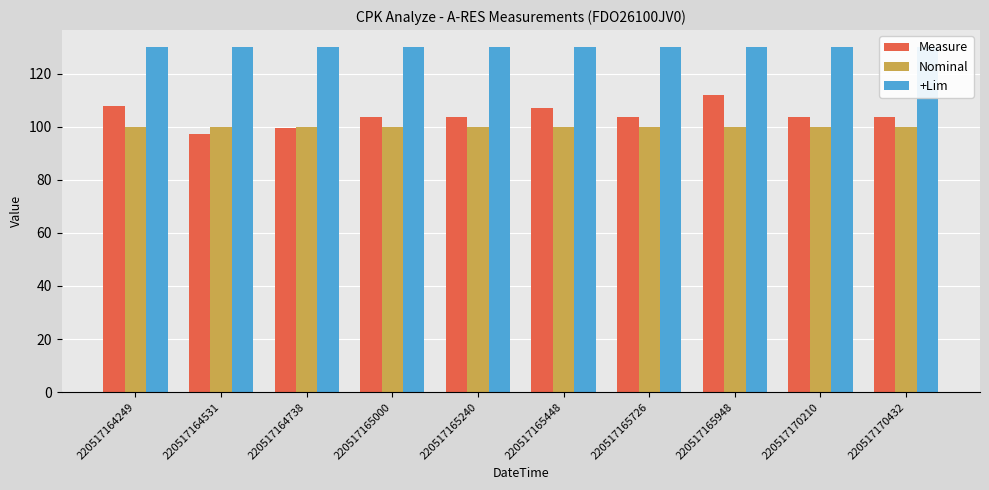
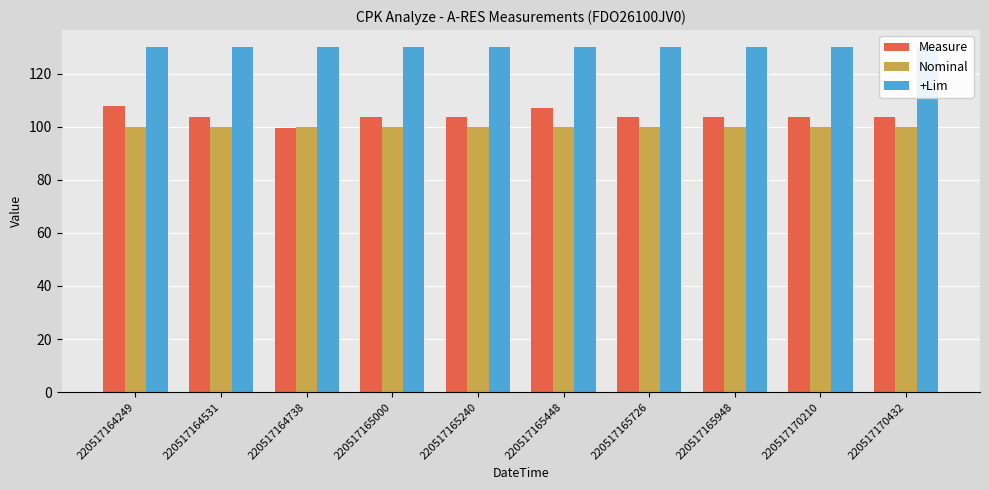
Measure, 220517164531: 97 -> 104
Measure, 220517165948: 112 -> 104
